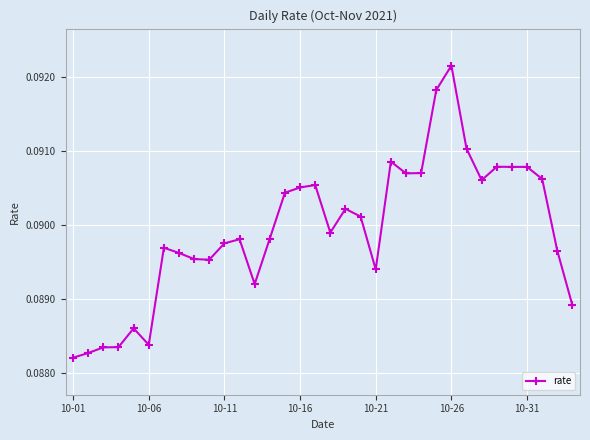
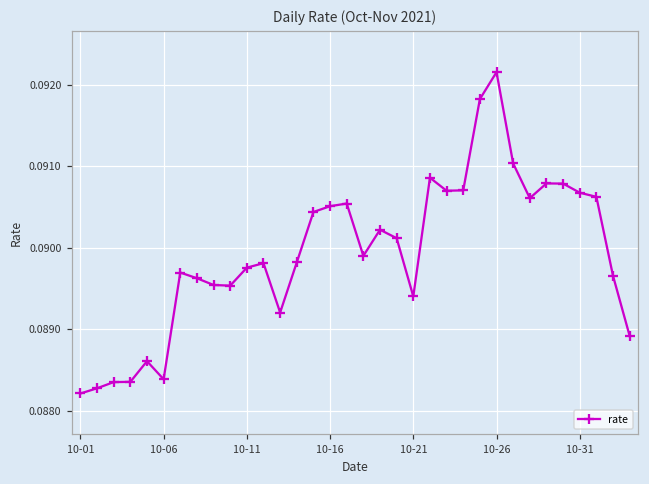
10-31: 0.0908 -> 0.0907
